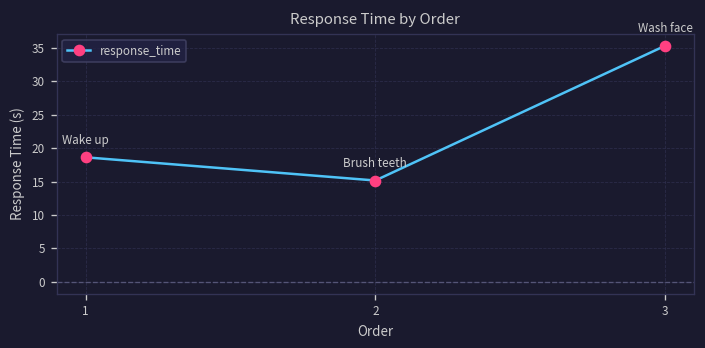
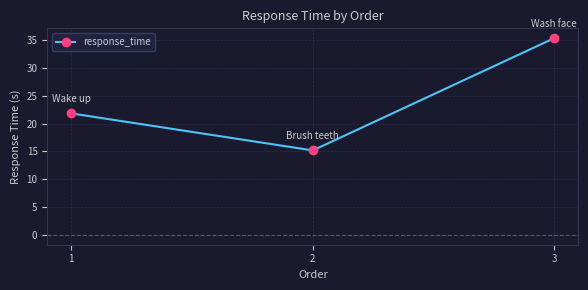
1: 19 -> 22
